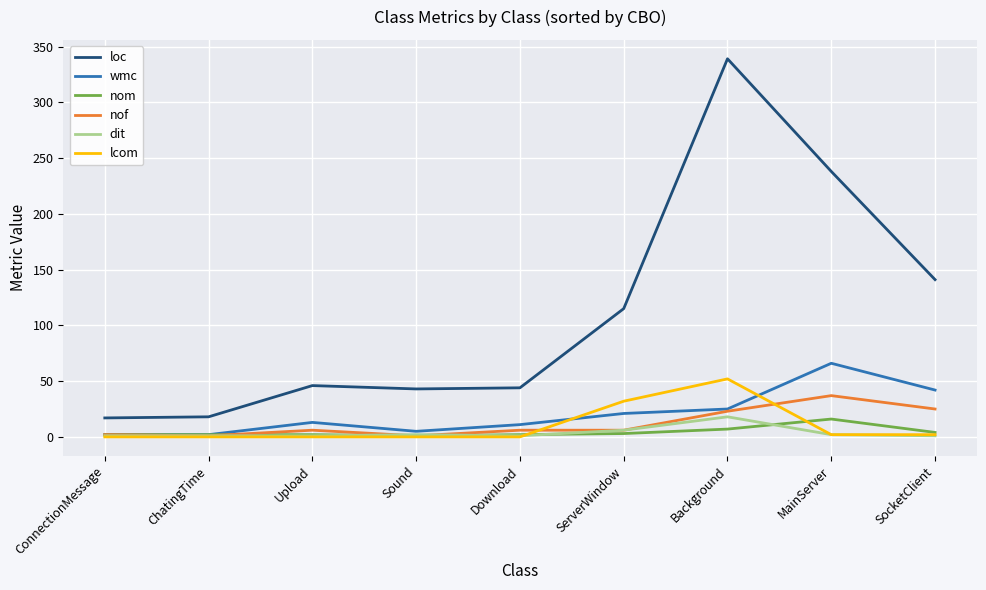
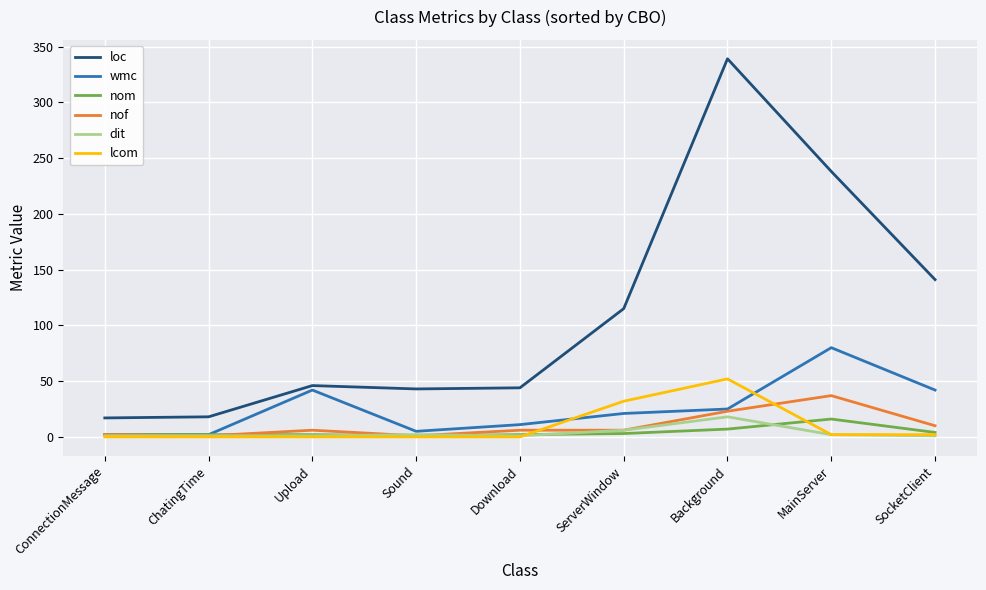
wmc, Upload: 13 -> 42
wmc, MainServer: 66 -> 80
nof, SocketClient: 25 -> 10
